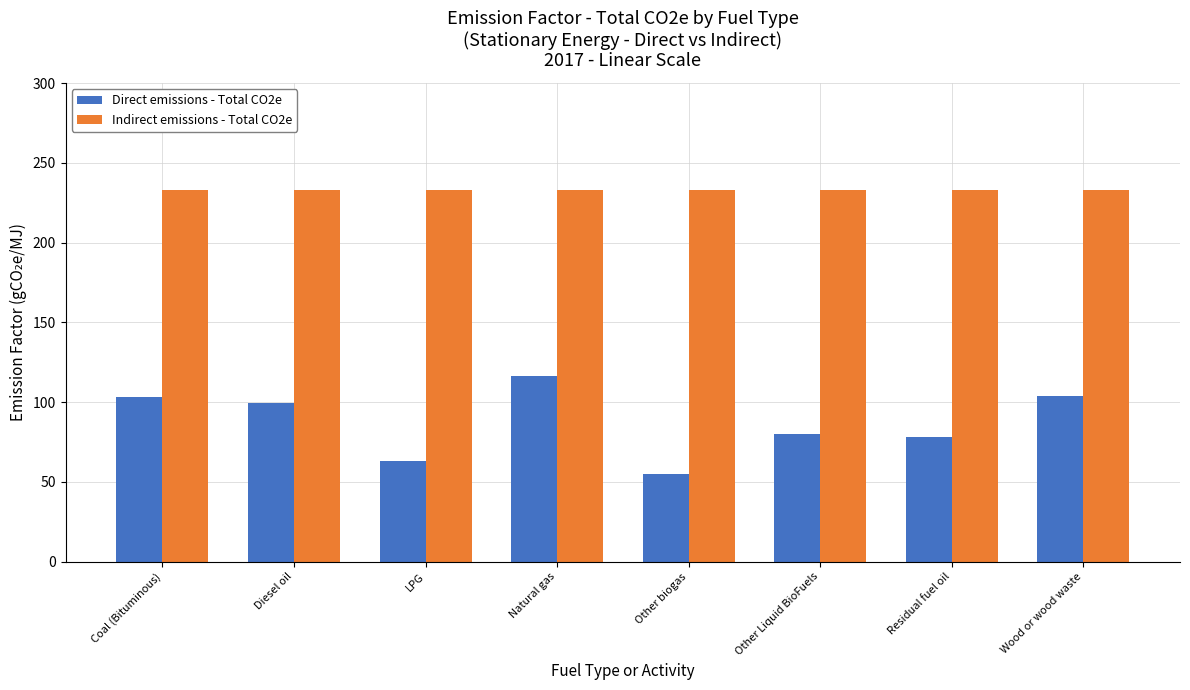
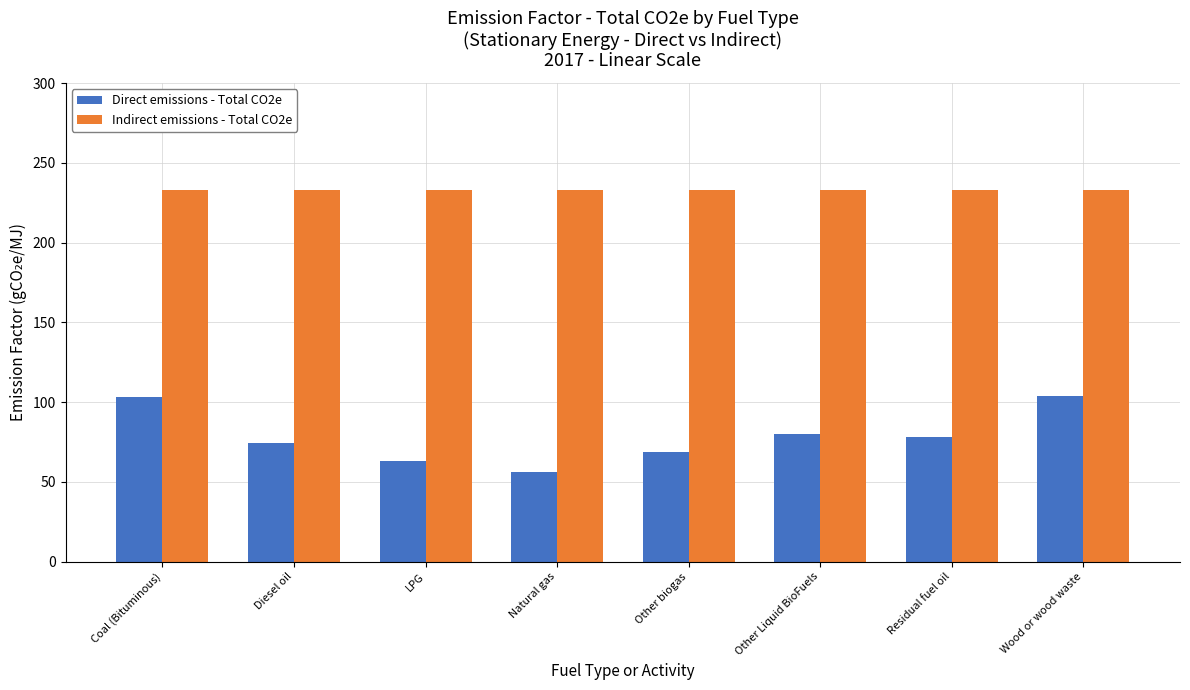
Direct emissions - Total CO2e, Diesel oil: 99 -> 75
Direct emissions - Total CO2e, Natural gas: 116 -> 56
Direct emissions - Total CO2e, Other biogas: 55 -> 69
